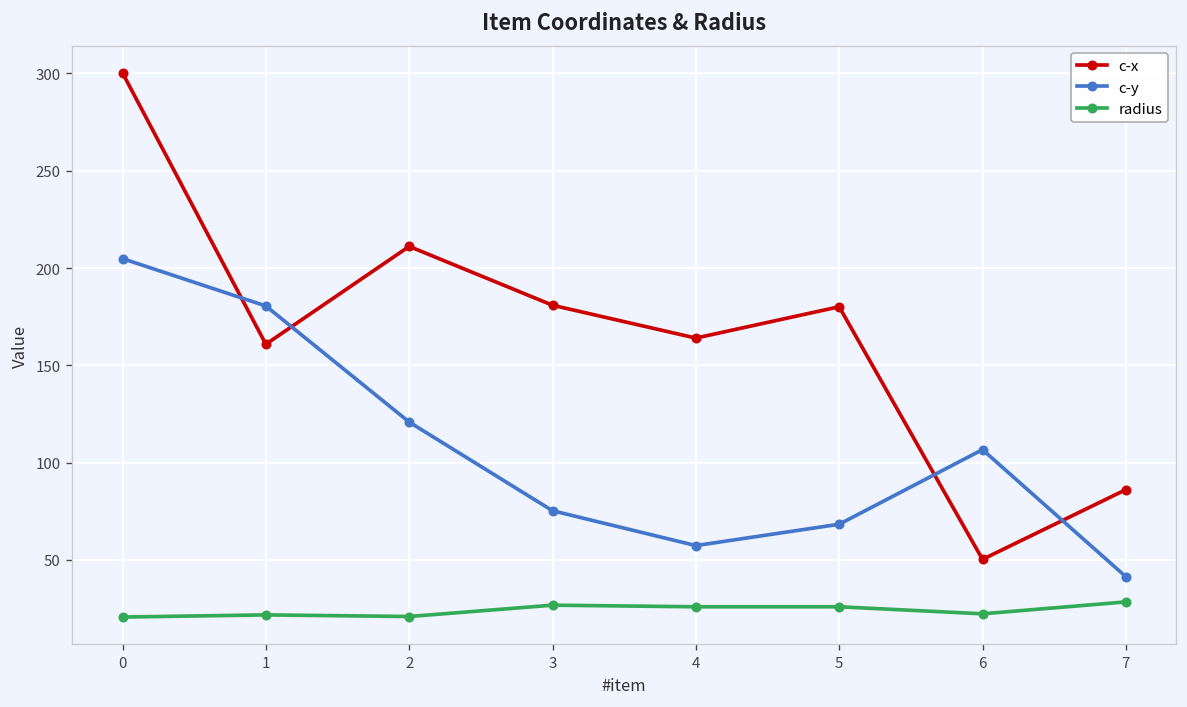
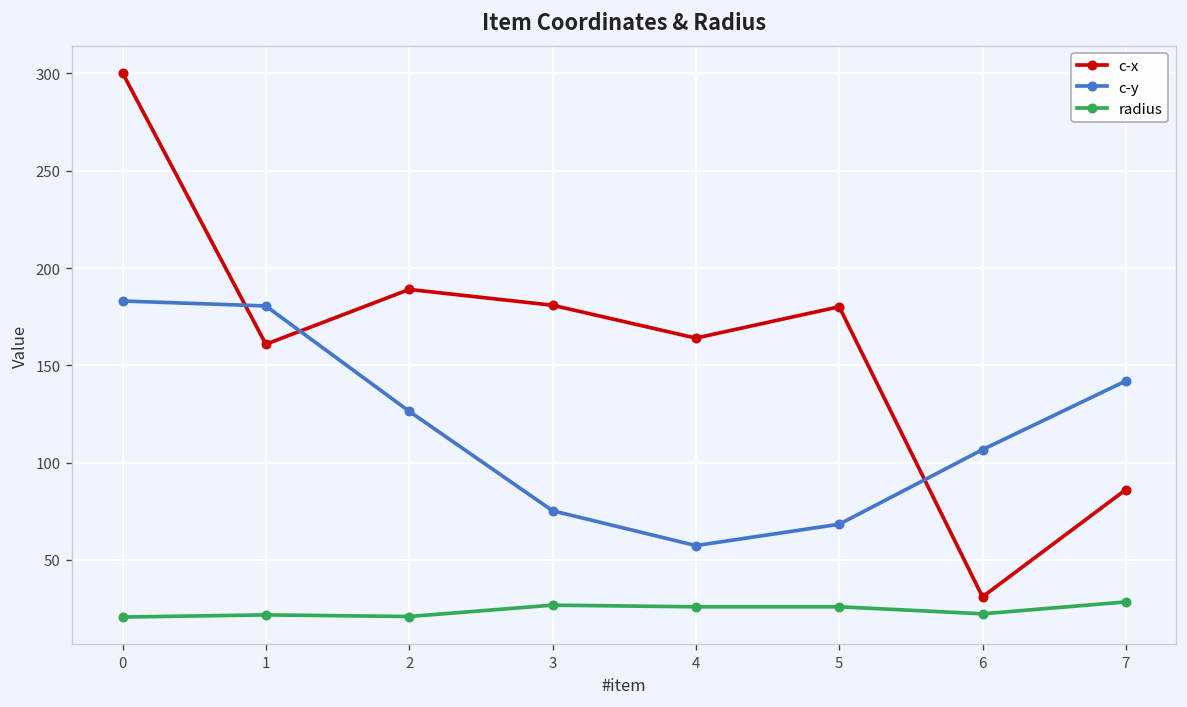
c-y, 0: 205 -> 183
c-x, 2: 211 -> 189
c-y, 2: 121 -> 126
c-x, 6: 50 -> 31
c-y, 7: 41 -> 142
